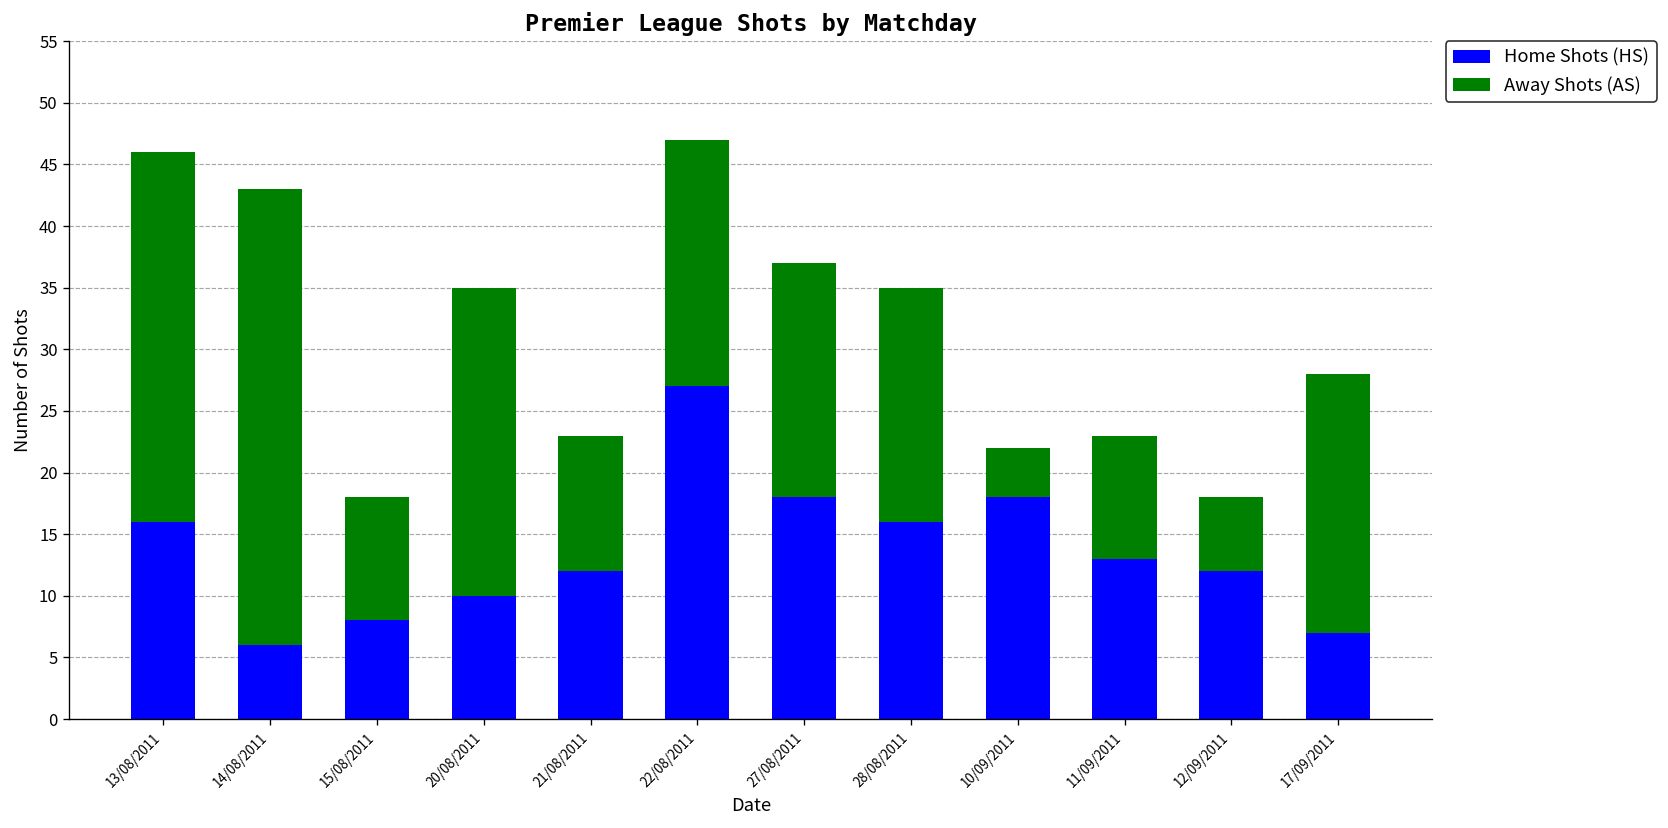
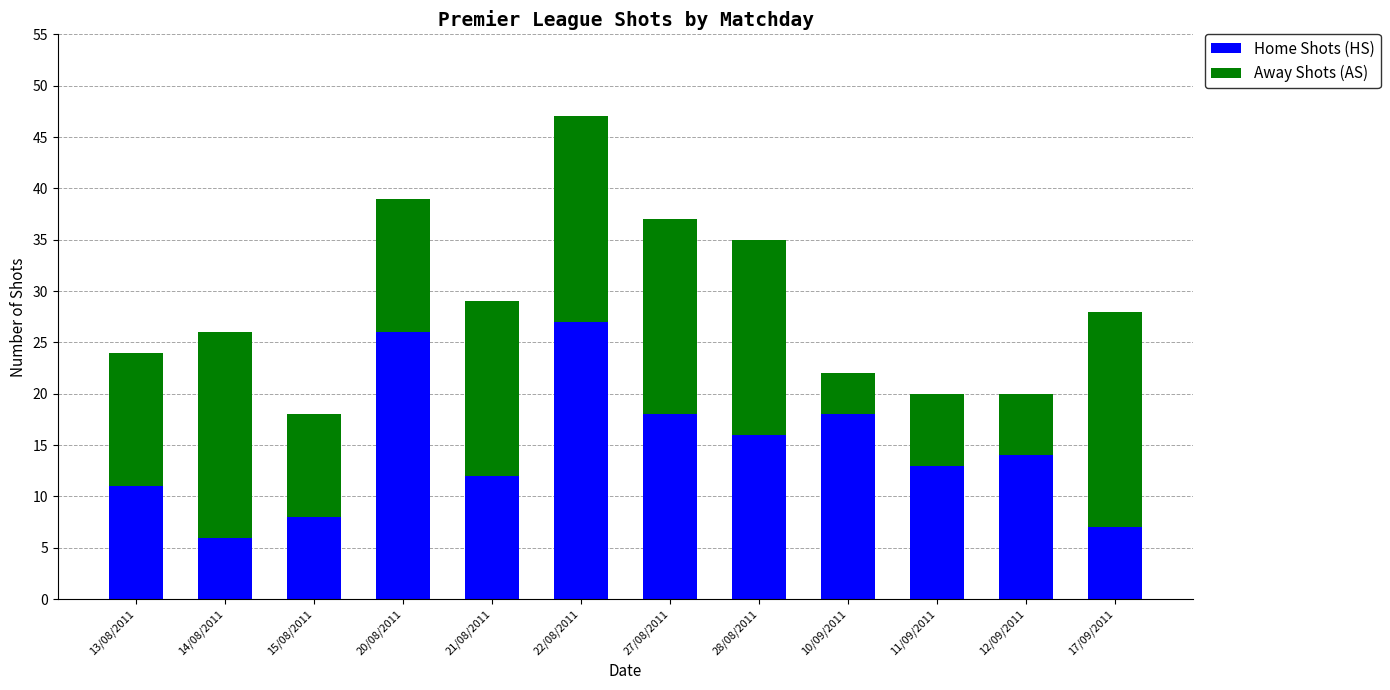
Home Shots (HS), 13/08/2011: 16 -> 11
Away Shots (AS), 13/08/2011: 30 -> 13
Away Shots (AS), 14/08/2011: 37 -> 20
Home Shots (HS), 20/08/2011: 10 -> 26
Away Shots (AS), 20/08/2011: 25 -> 13
Away Shots (AS), 21/08/2011: 11 -> 17
Away Shots (AS), 11/09/2011: 10 -> 7
Home Shots (HS), 12/09/2011: 12 -> 14
